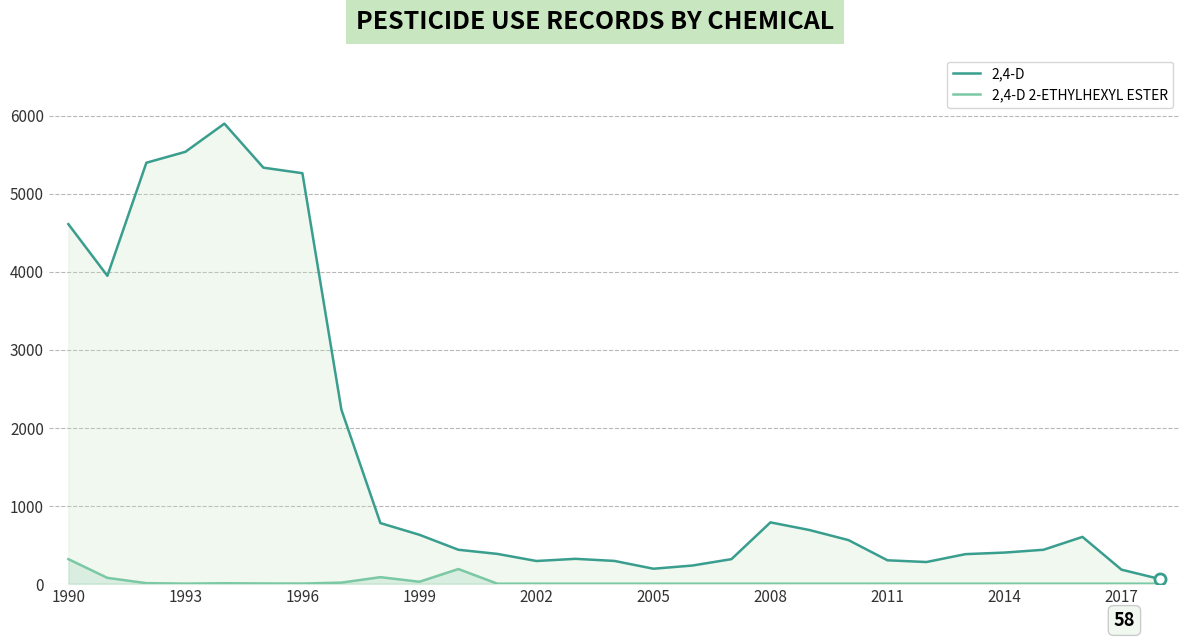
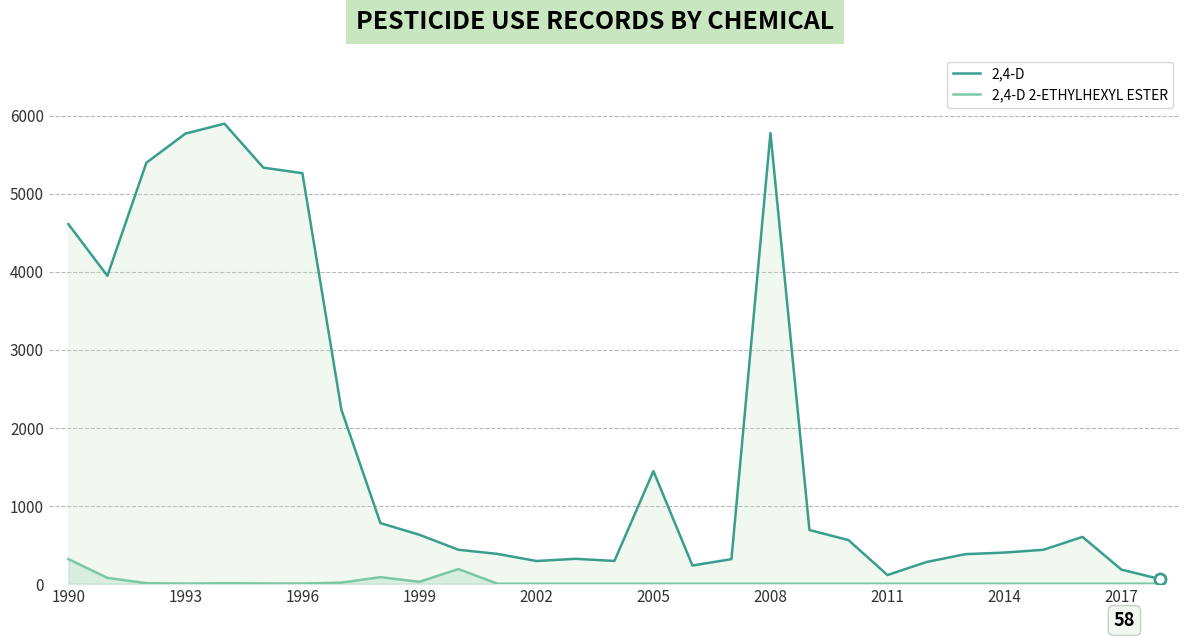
2,4-D, 1993: 5500 -> 5800
2,4-D, 2005: 200 -> 1400
2,4-D, 2008: 800 -> 5800
2,4-D, 2011: 300 -> 100
